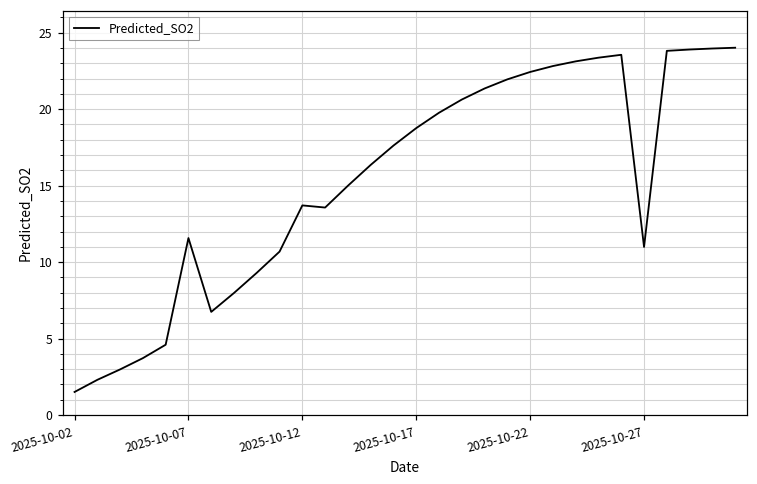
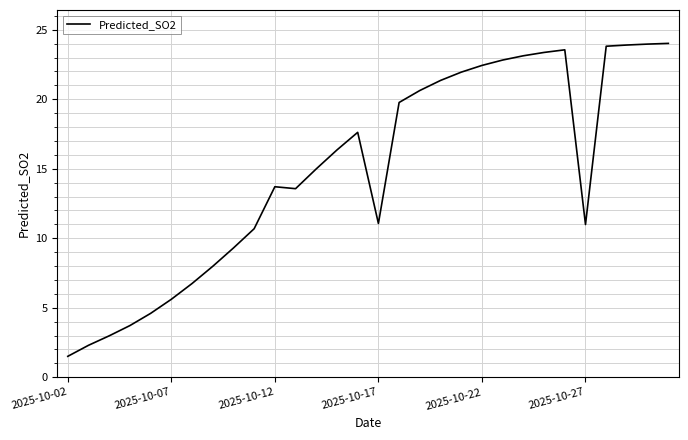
2025-10-07: 11.6 -> 5.6
2025-10-17: 18.8 -> 11.1
